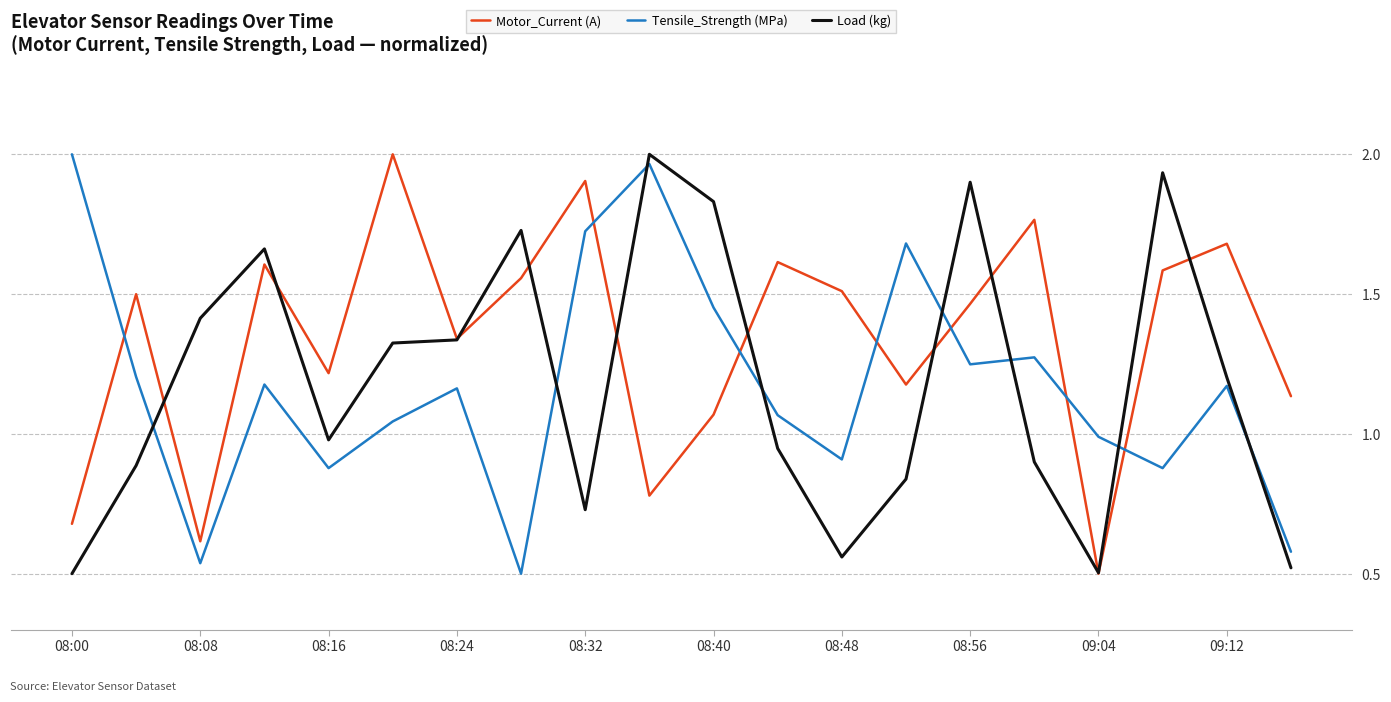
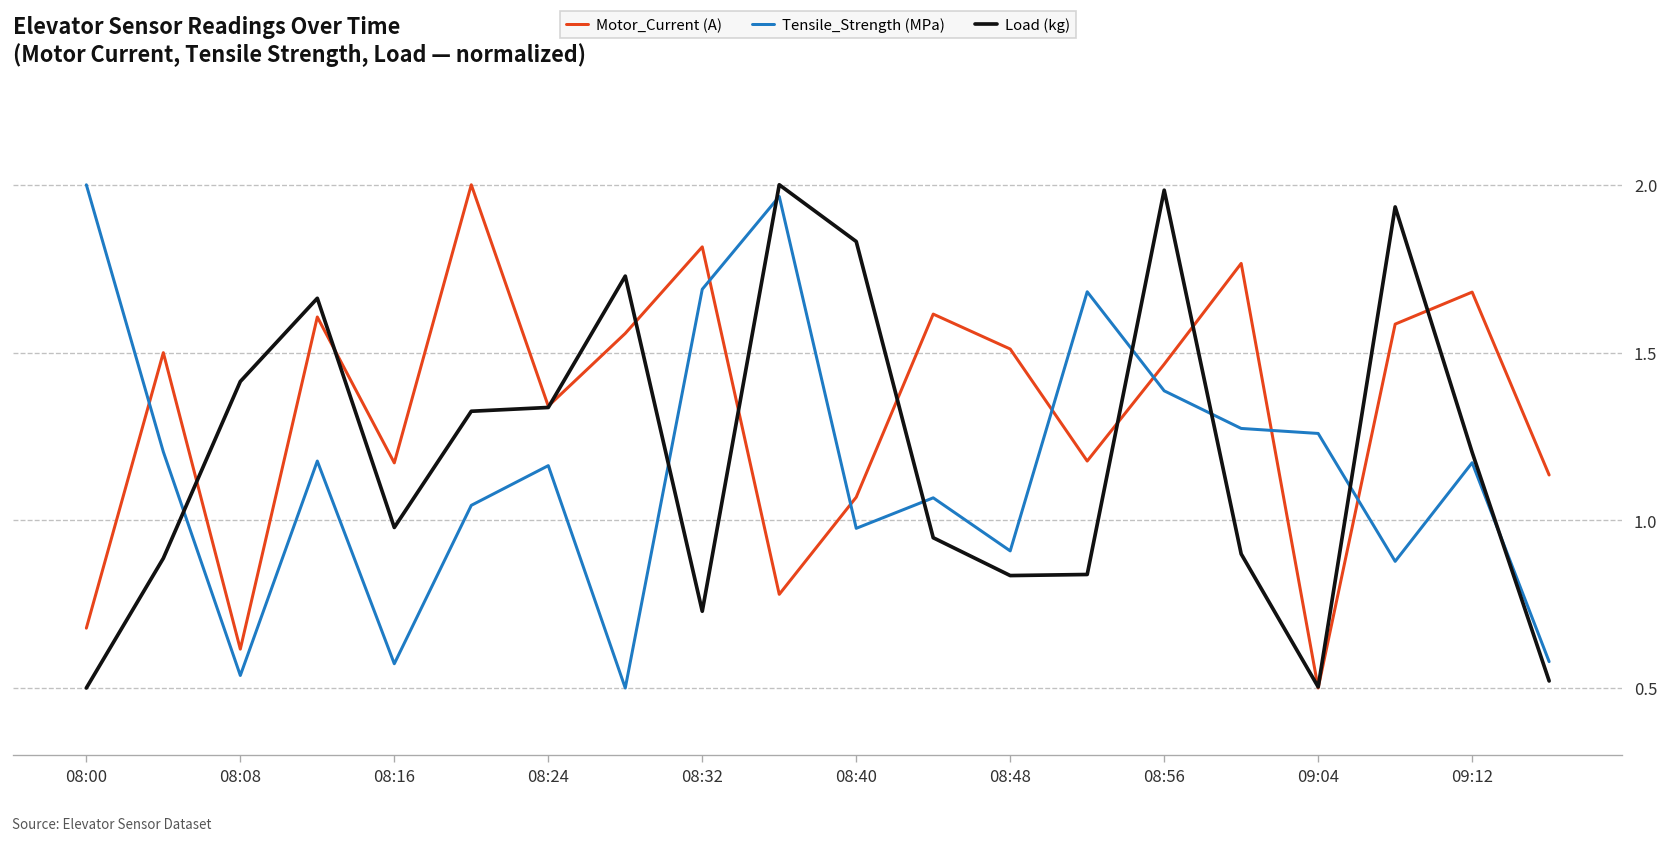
Motor_Current (A), 08:16: 1.22 -> 1.17
Tensile_Strength (MPa), 08:16: 0.88 -> 0.57
Motor_Current (A), 08:32: 1.90 -> 1.81
Tensile_Strength (MPa), 08:32: 1.72 -> 1.69
Tensile_Strength (MPa), 08:40: 1.45 -> 0.98
Load (kg), 08:48: 0.56 -> 0.84
Tensile_Strength (MPa), 08:56: 1.25 -> 1.39
Load (kg), 08:56: 1.90 -> 1.98
Tensile_Strength (MPa), 09:04: 0.99 -> 1.26
